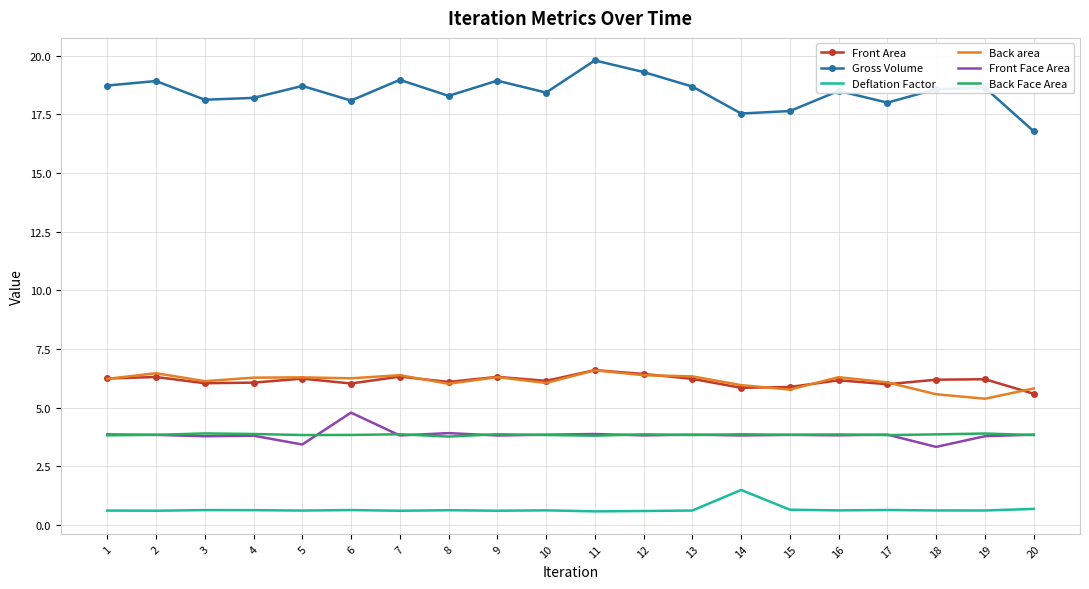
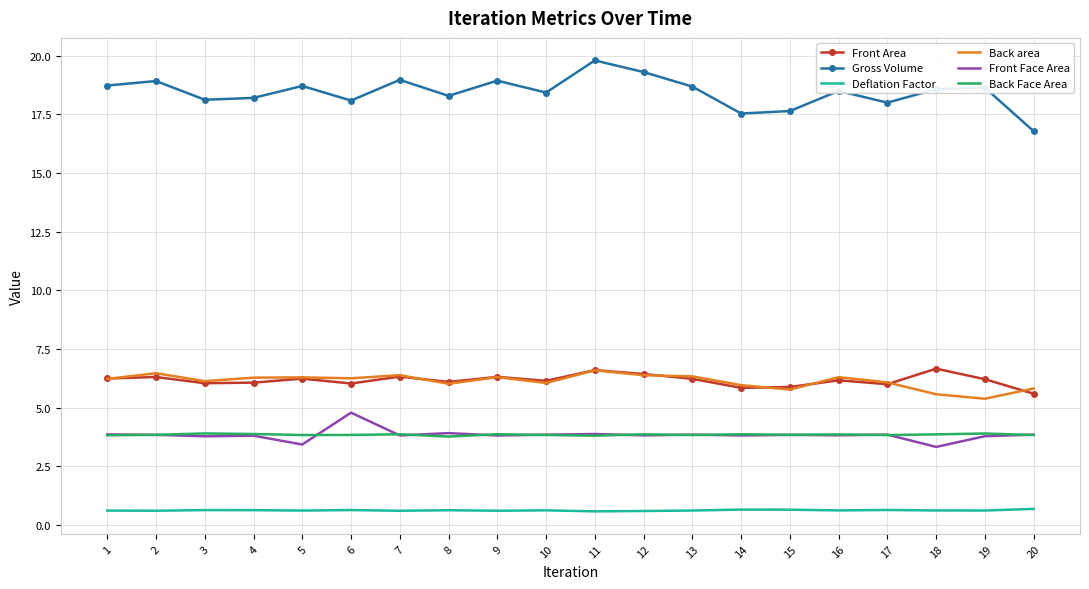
Deflation Factor, 14: 1.5 -> 0.7
Front Area, 18: 6.2 -> 6.7
